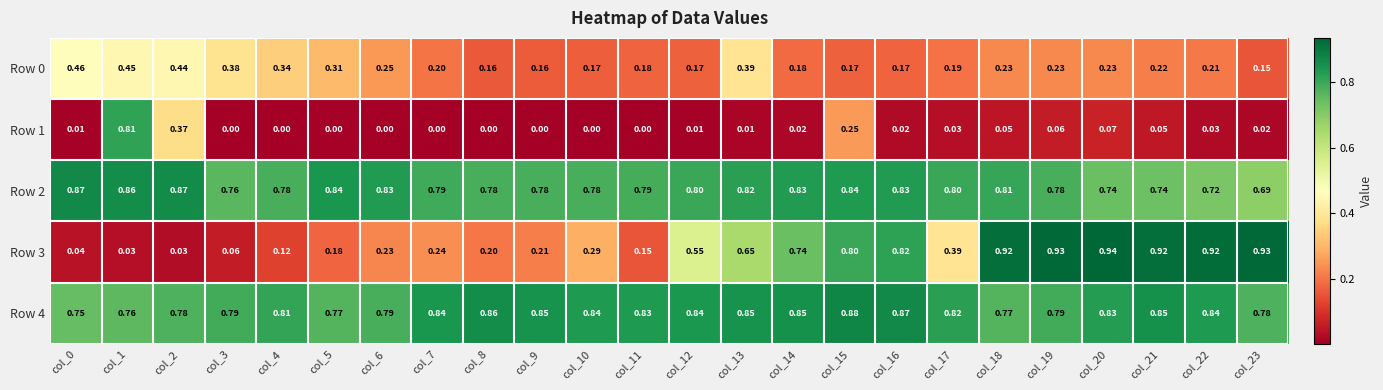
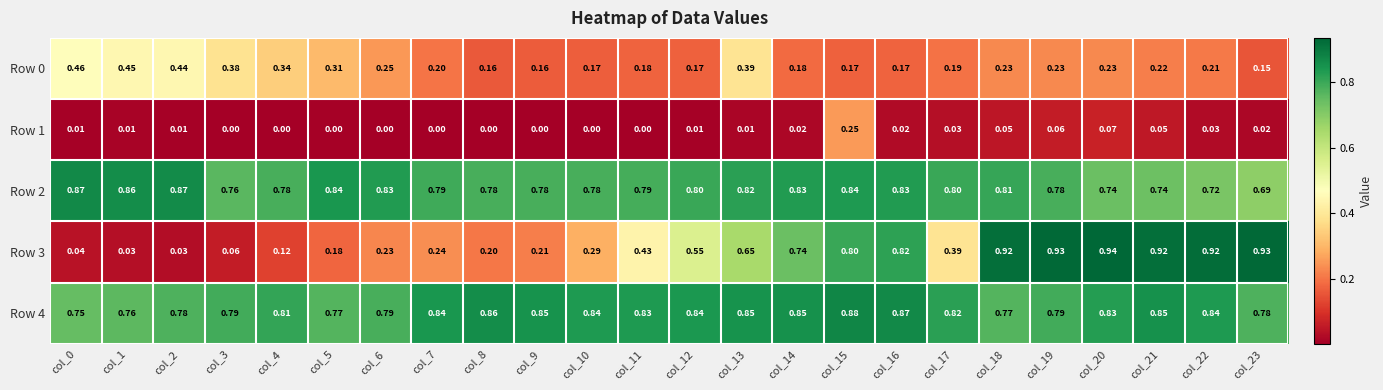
Row 1, col_1: 0.81 -> 0.01
Row 1, col_2: 0.37 -> 0.01
Row 3, col_11: 0.15 -> 0.43
